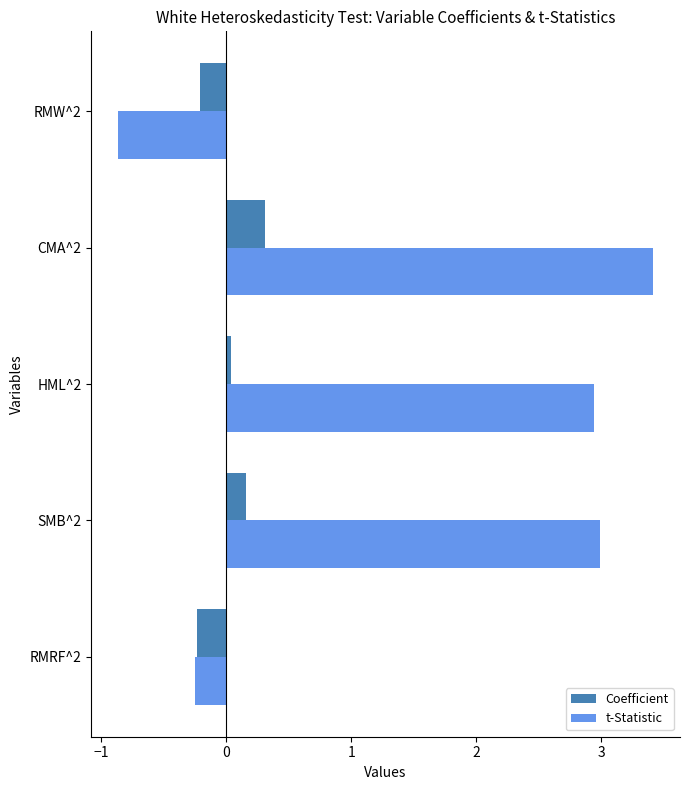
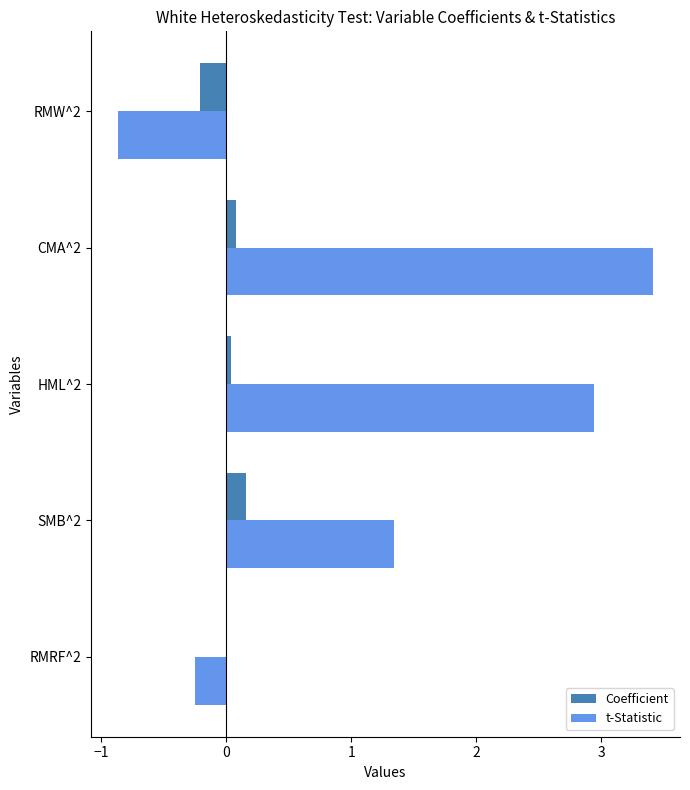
Coefficient, CMA^2: 0.31 -> 0.08
t-Statistic, SMB^2: 2.99 -> 1.34
Coefficient, RMRF^2: -0.23 -> 0.00
